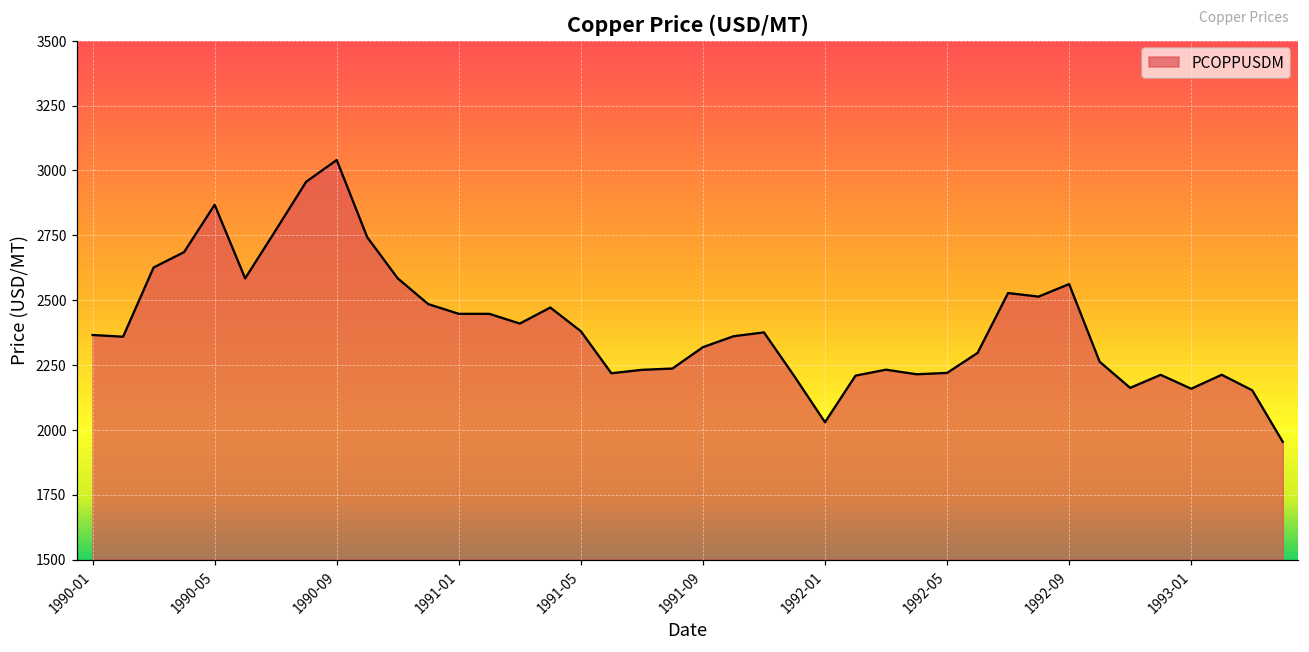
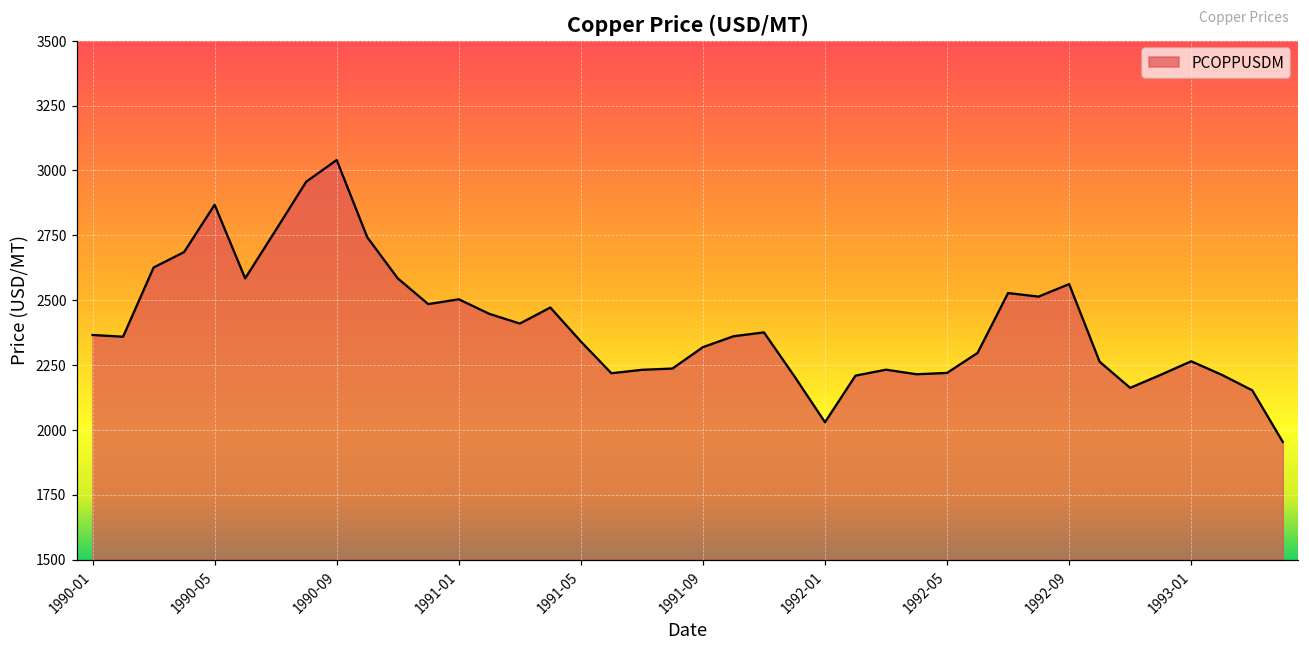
1991-01: 2450 -> 2500
1991-05: 2380 -> 2340
1993-01: 2160 -> 2260
